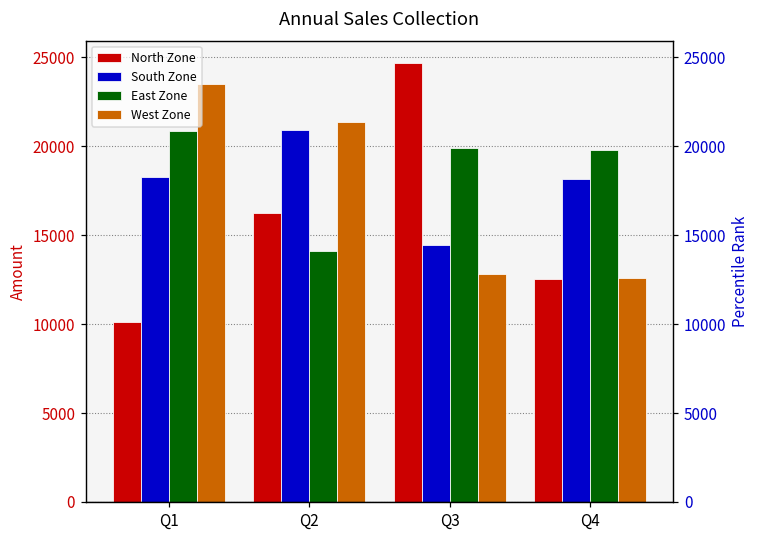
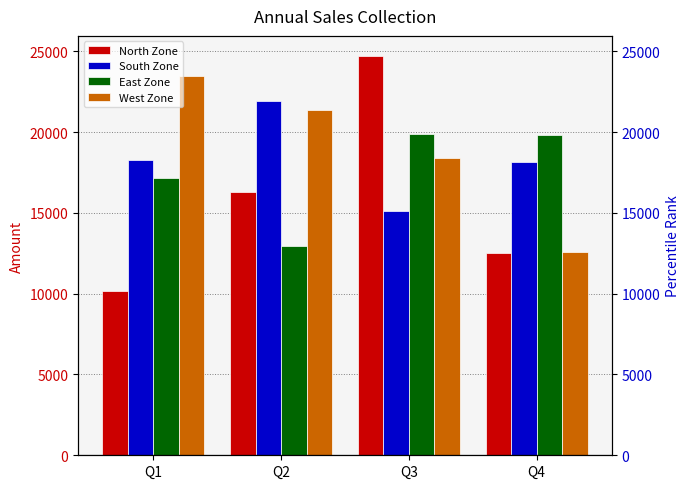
East Zone, Q1: 20900 -> 17200
South Zone, Q2: 20900 -> 21900
East Zone, Q2: 14100 -> 13000
South Zone, Q3: 14500 -> 15100
West Zone, Q3: 12800 -> 18400
